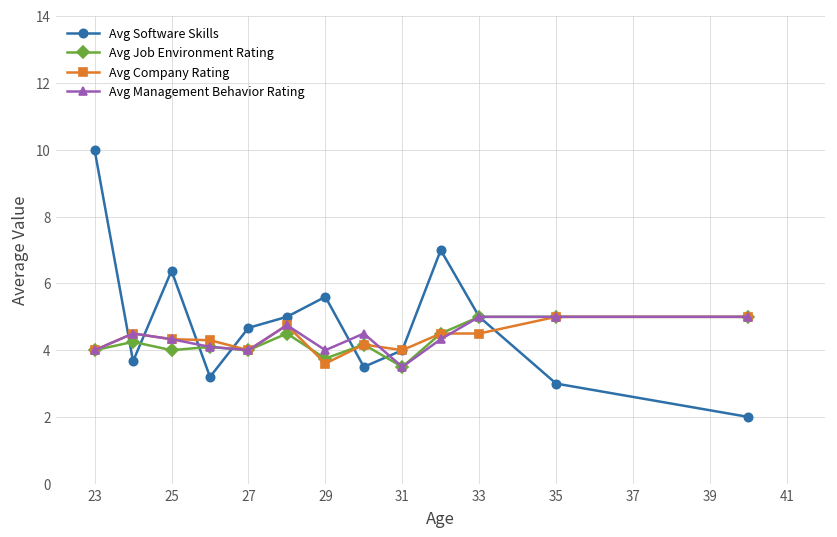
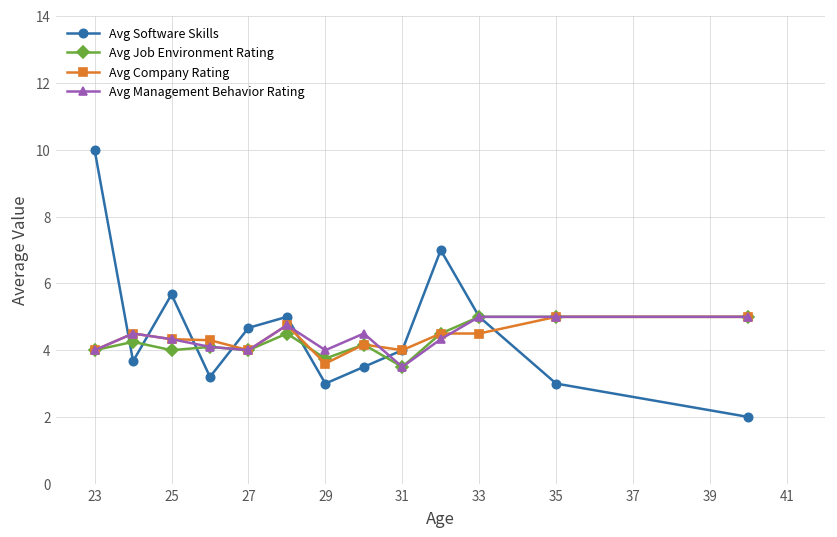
Avg Software Skills, 25: 6.4 -> 5.7
Avg Software Skills, 29: 5.6 -> 3.0
